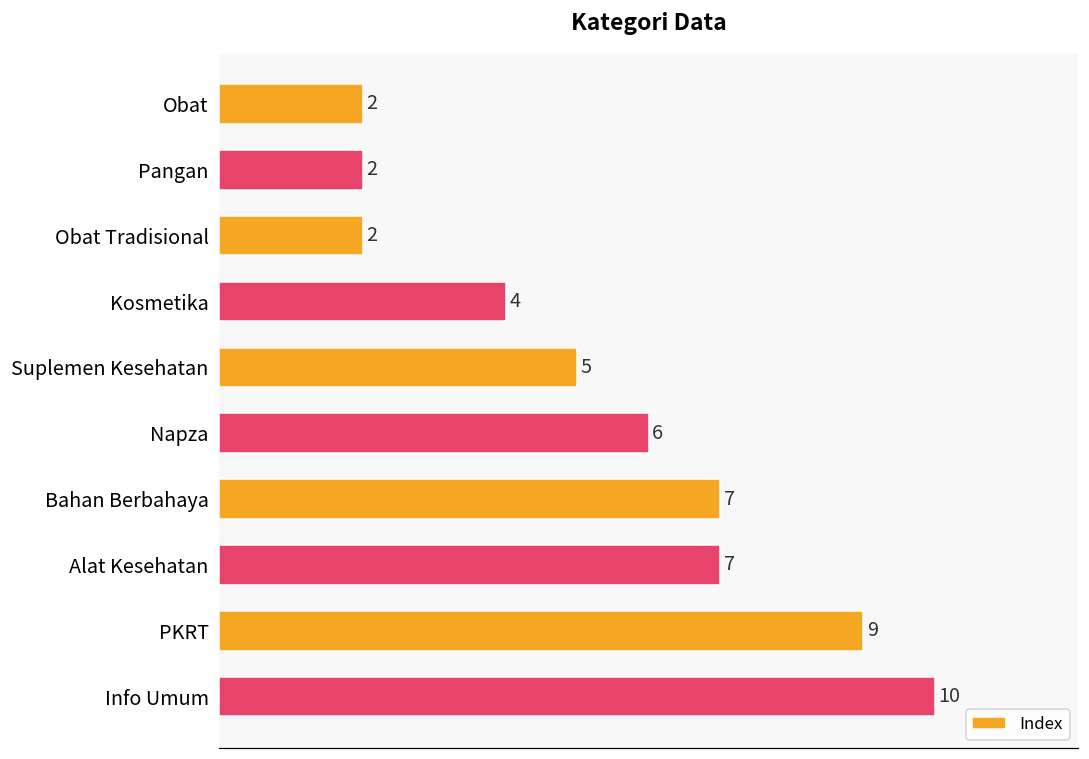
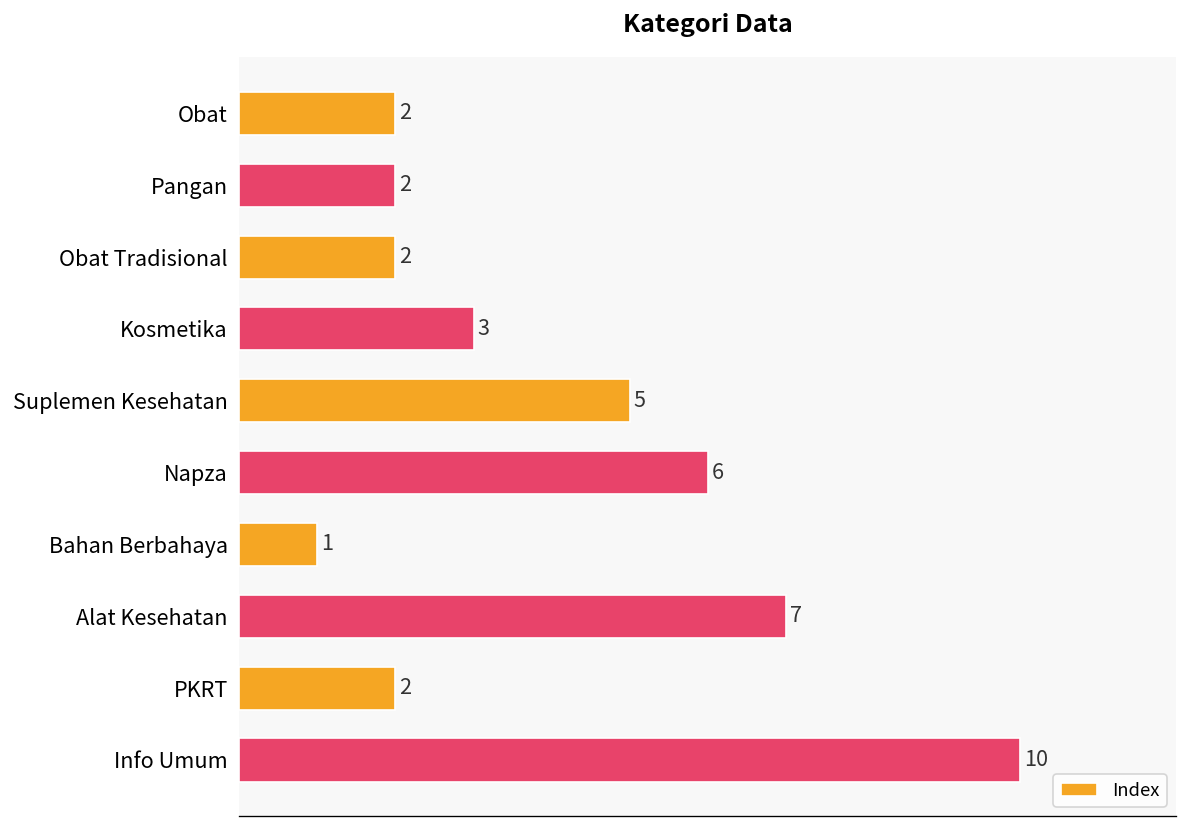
Kosmetika: 4 -> 3
Bahan Berbahaya: 7 -> 1
PKRT: 9 -> 2
